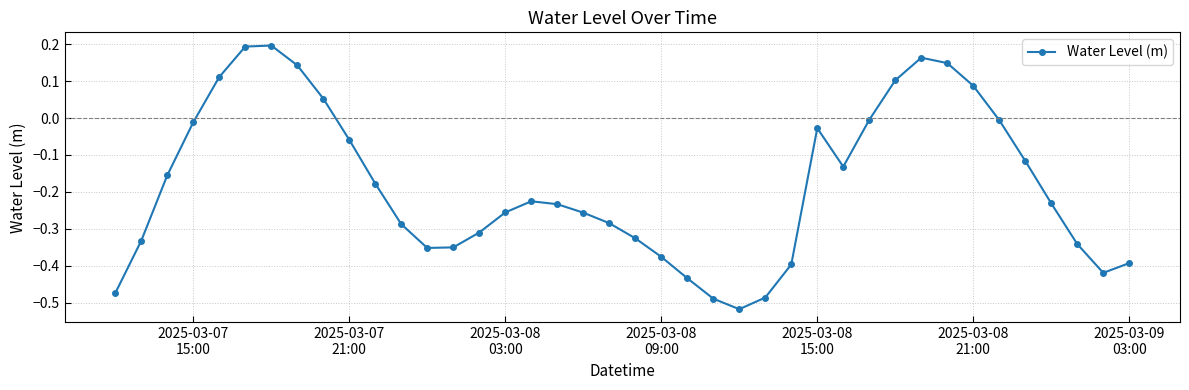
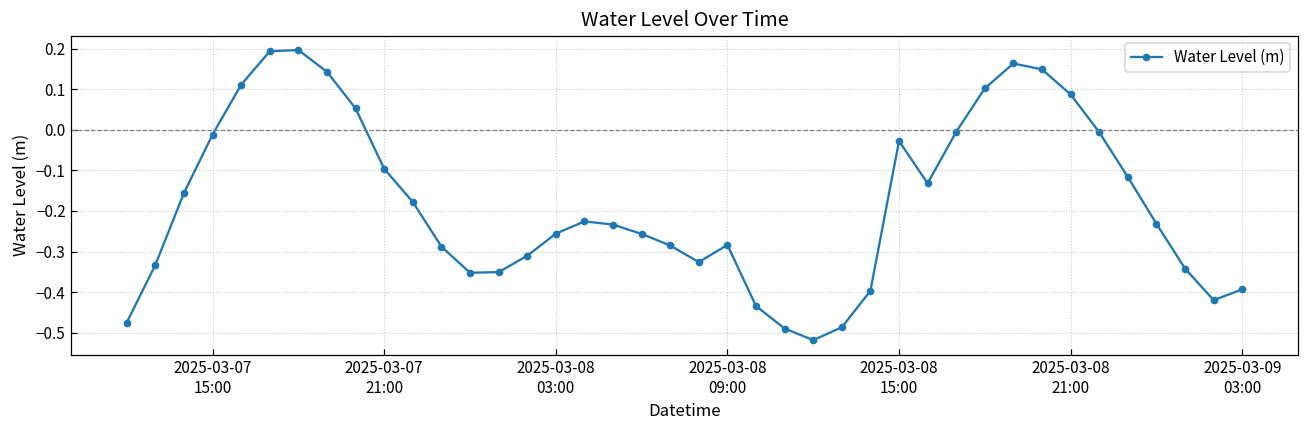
2025-03-07 21:00: -0.06 -> -0.10
2025-03-08 09:00: -0.38 -> -0.28
